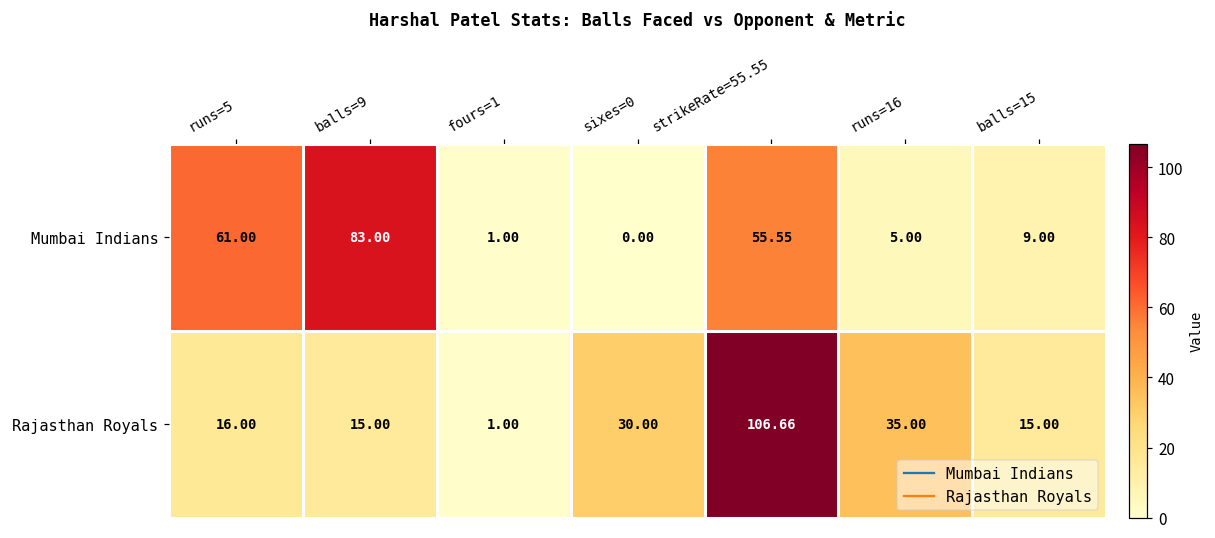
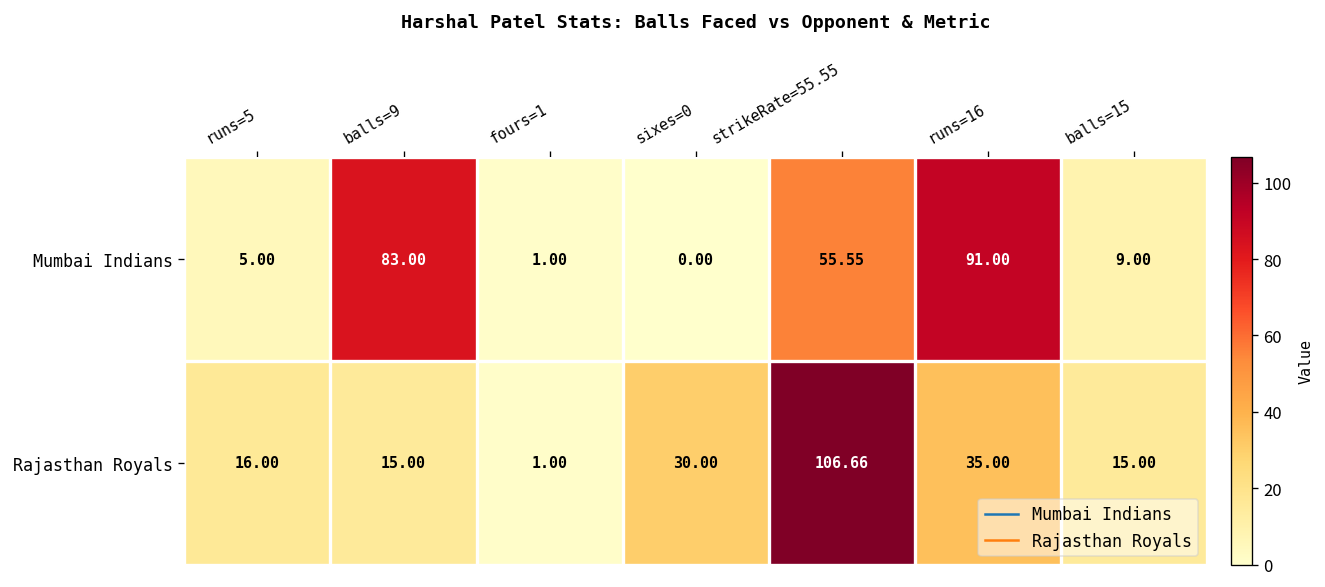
Mumbai Indians, runs=5: 61.00 -> 5.00
Mumbai Indians, runs=16: 5.00 -> 91.00
